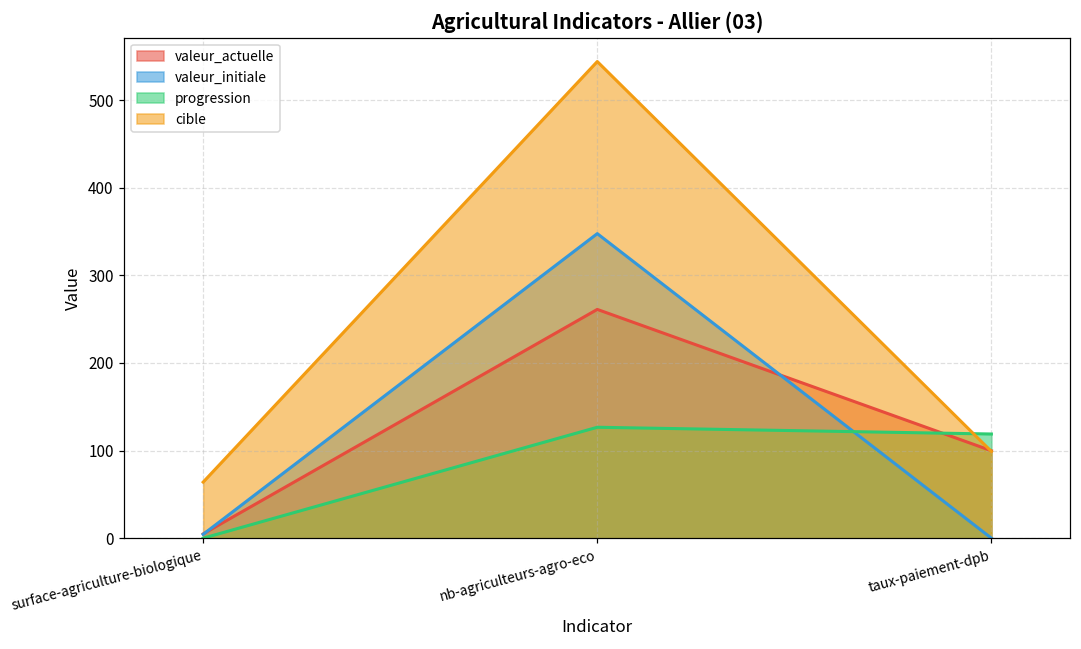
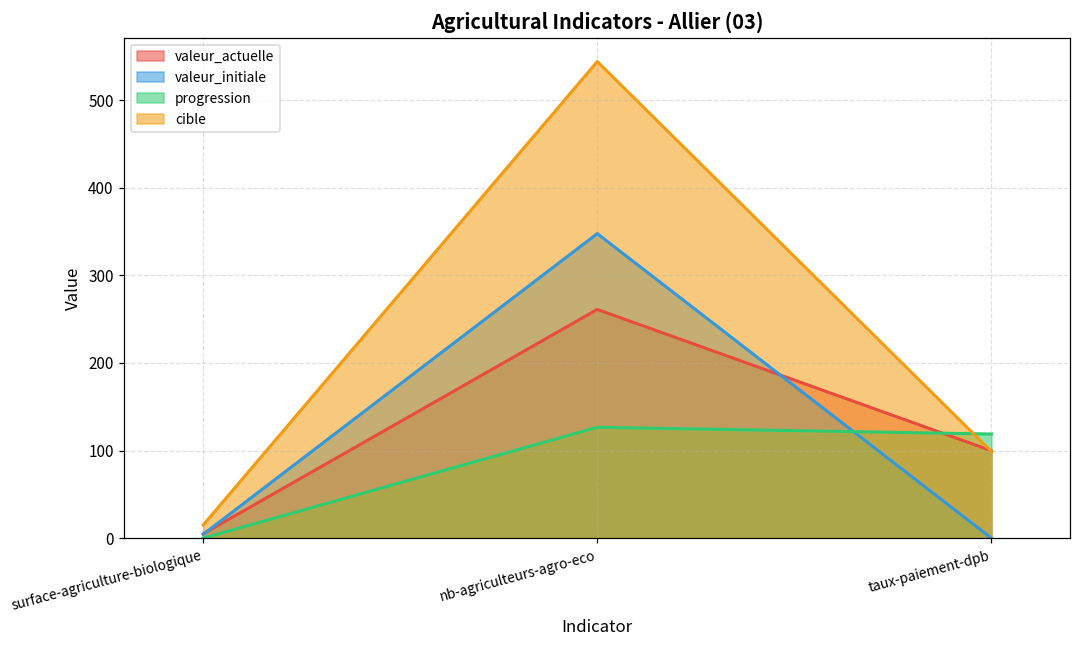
cible, surface-agriculture-biologique: 60 -> 20
